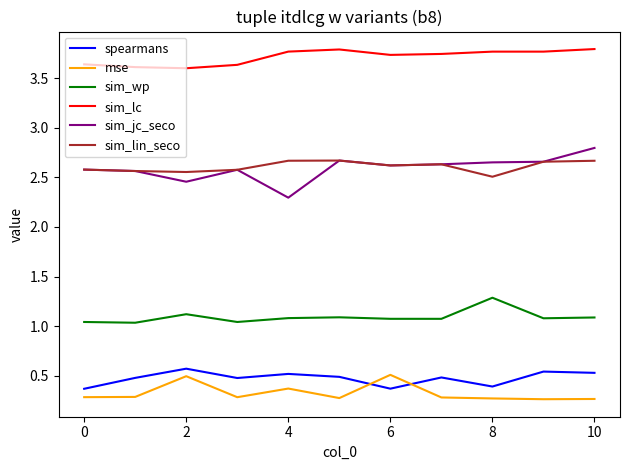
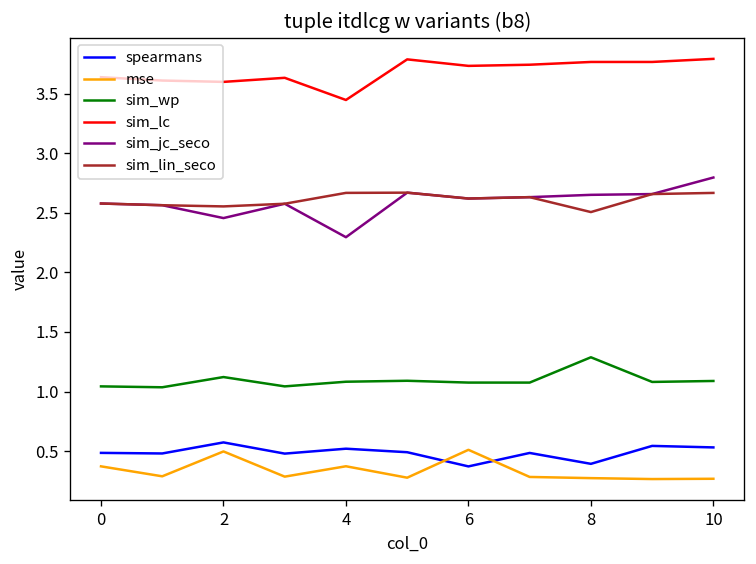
spearmans, 0: 0.4 -> 0.5
mse, 0: 0.3 -> 0.4
sim_lc, 4: 3.8 -> 3.4
